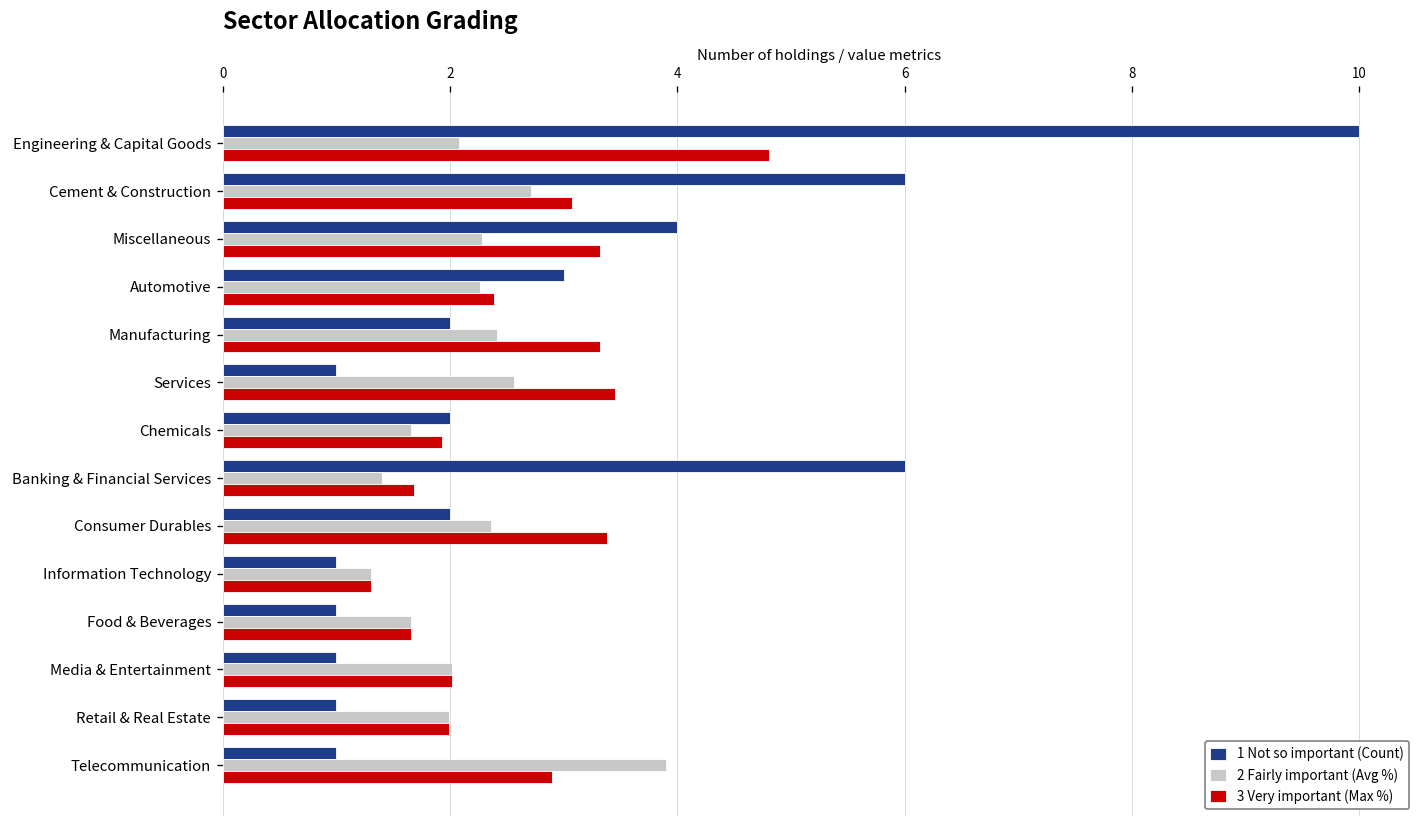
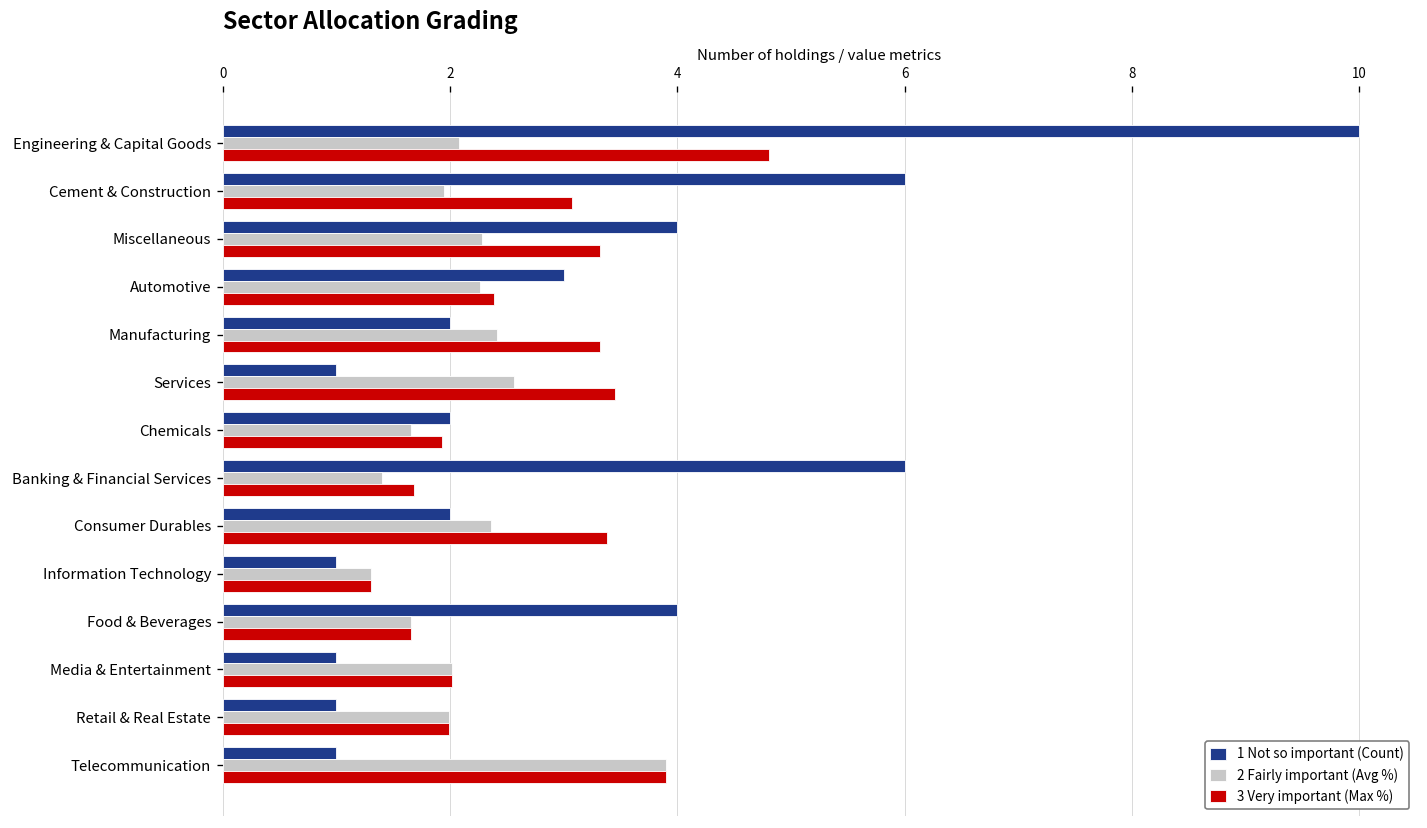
2 Fairly important (Avg %), Cement & Construction: 2.7 -> 2.0
1 Not so important (Count), Food & Beverages: 1 -> 4
3 Very important (Max %), Telecommunication: 2.9 -> 3.9
